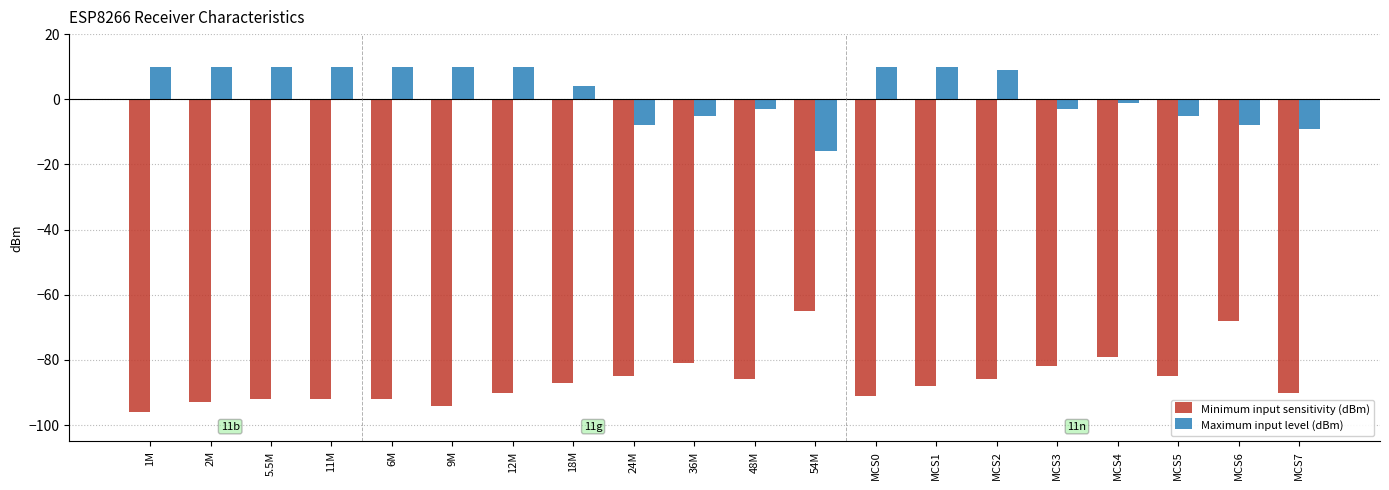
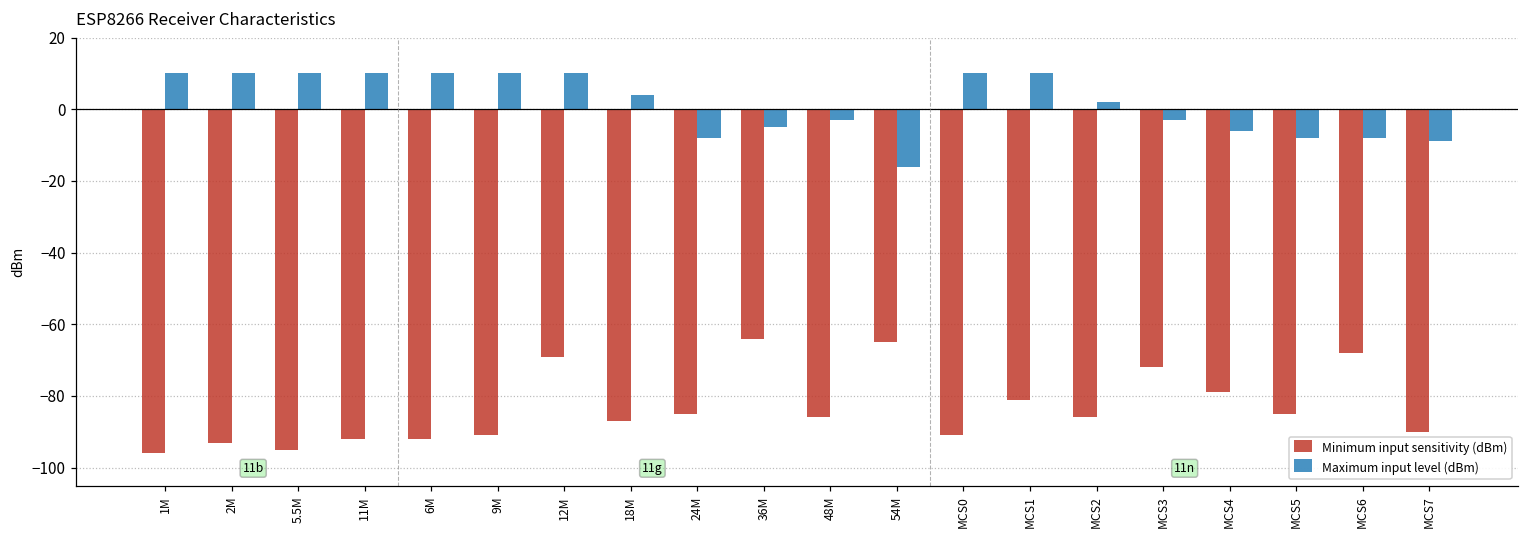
Minimum input sensitivity (dBm), 5.5M: -92 -> -95
Minimum input sensitivity (dBm), 9M: -94 -> -91
Minimum input sensitivity (dBm), 12M: -90 -> -69
Minimum input sensitivity (dBm), 36M: -81 -> -64
Minimum input sensitivity (dBm), MCS1: -88 -> -81
Maximum input level (dBm), MCS2: 9 -> 2
Minimum input sensitivity (dBm), MCS3: -82 -> -72
Maximum input level (dBm), MCS4: -1 -> -6
Maximum input level (dBm), MCS5: -5 -> -8
